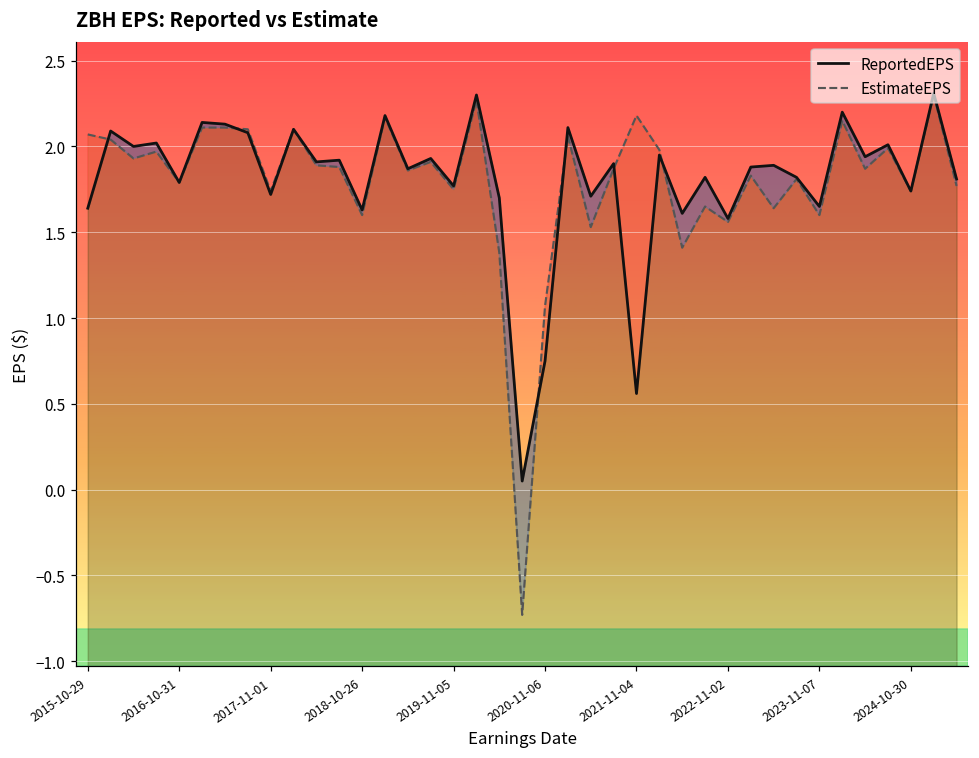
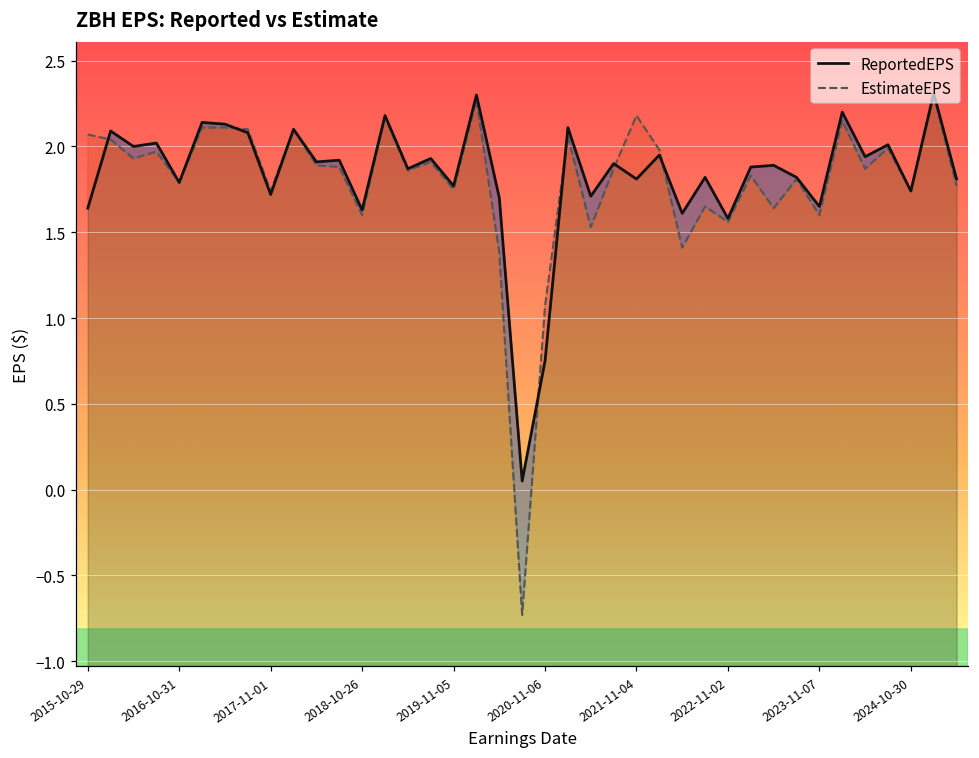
ReportedEPS, 2021-11-04: 0.56 -> 1.81
